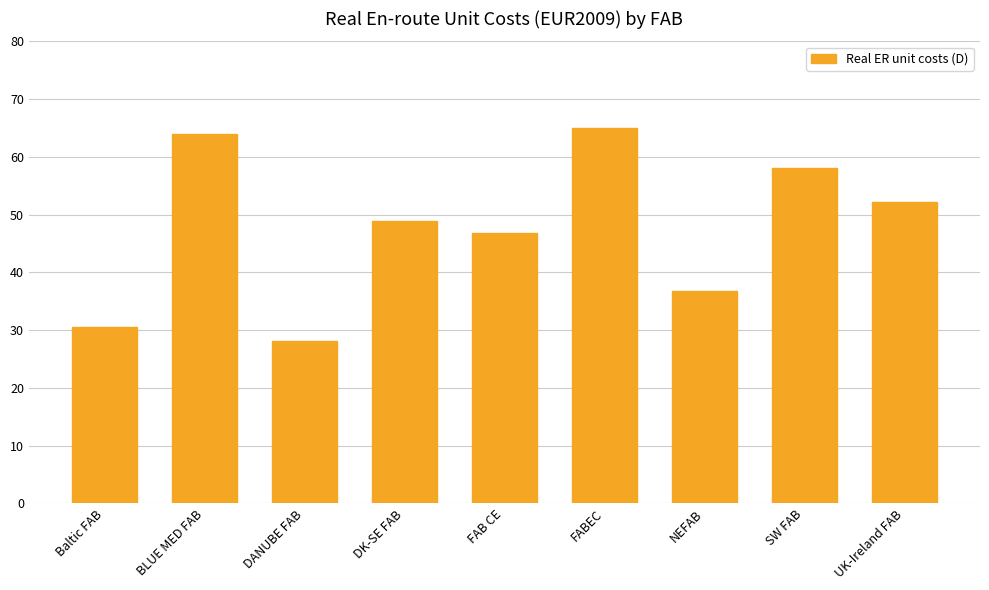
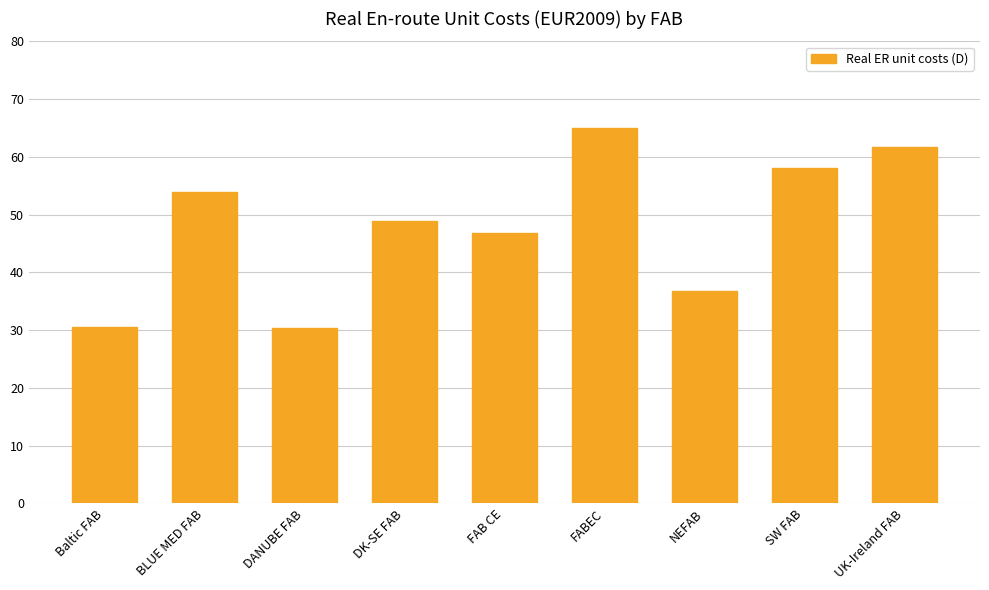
BLUE MED FAB: 64 -> 54
DANUBE FAB: 28 -> 30
UK-Ireland FAB: 52 -> 62
